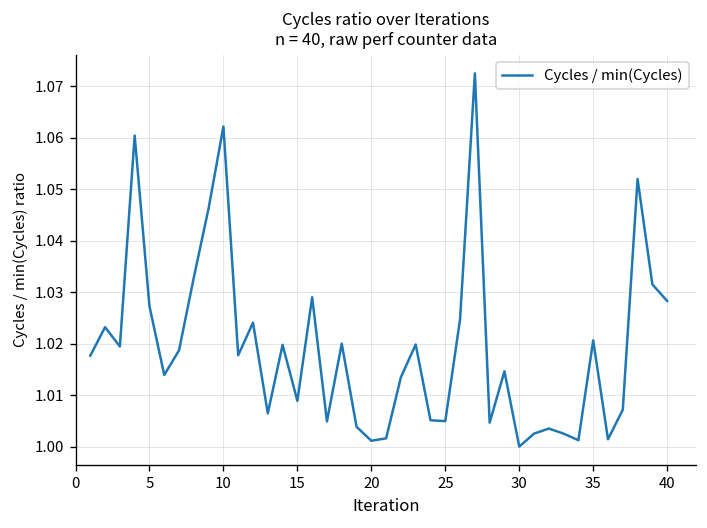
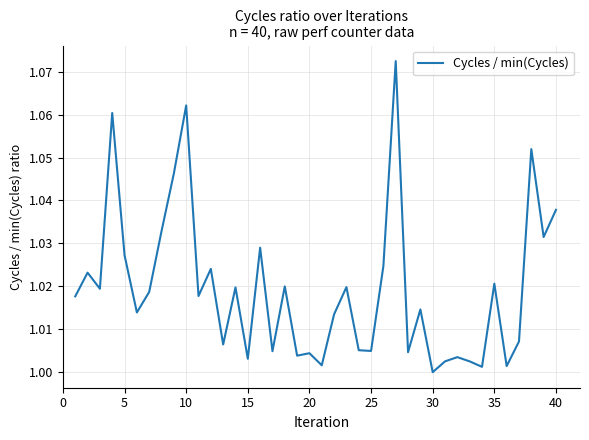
15: 1.009 -> 1.003
20: 1.001 -> 1.004
40: 1.028 -> 1.038
